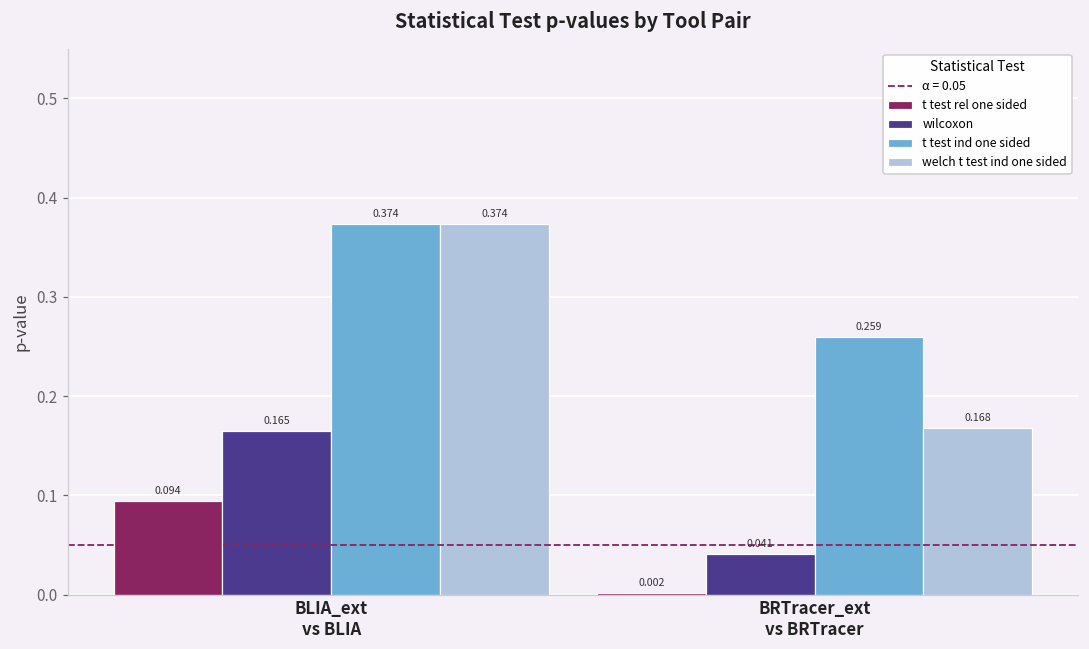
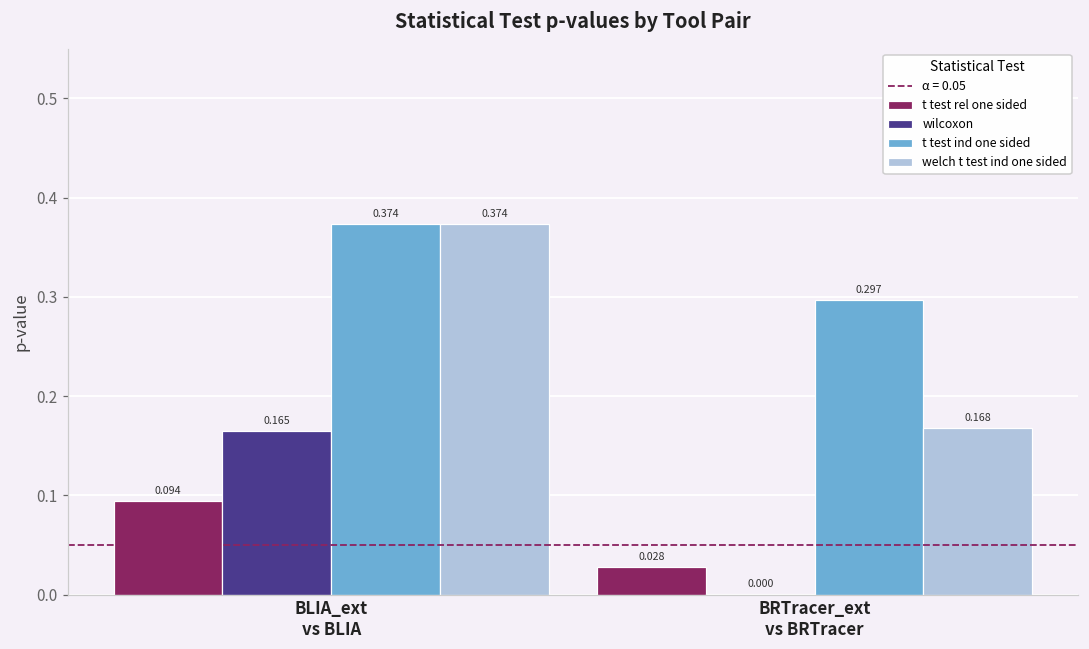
t test rel one sided, BRTracer_ext vs BRTracer: 0.002 -> 0.028
wilcoxon, BRTracer_ext vs BRTracer: 0.041 -> 0.000
t test ind one sided, BRTracer_ext vs BRTracer: 0.259 -> 0.297
